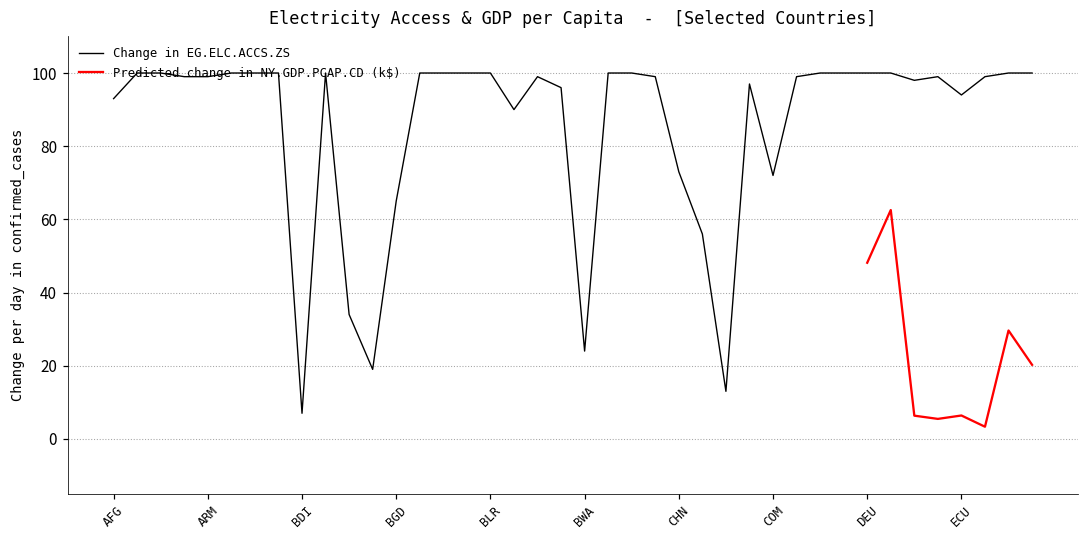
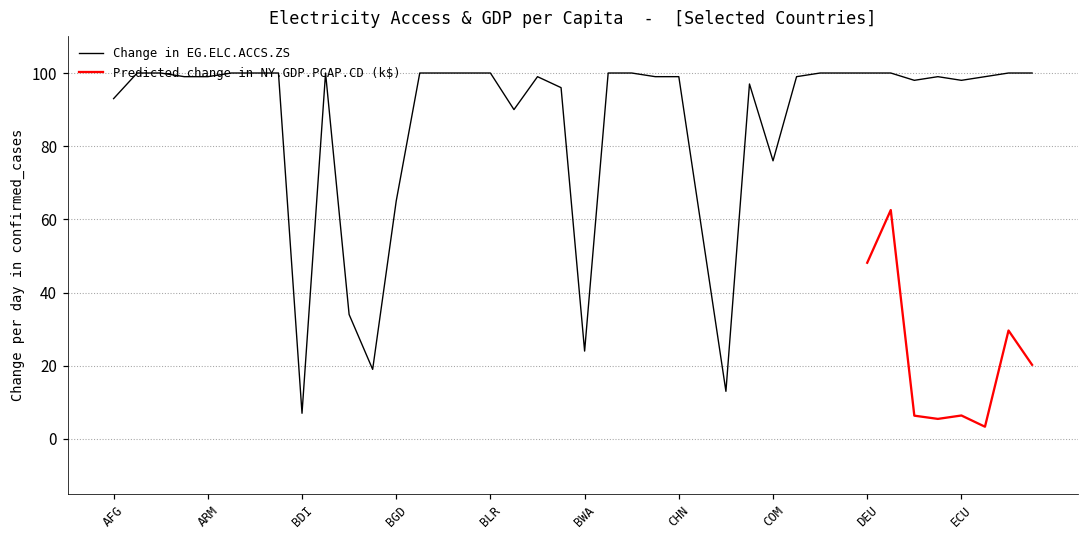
Change in EG.ELC.ACCS.ZS, CHN: 73 -> 99
Change in EG.ELC.ACCS.ZS, COM: 72 -> 76
Change in EG.ELC.ACCS.ZS, ECU: 94 -> 98
